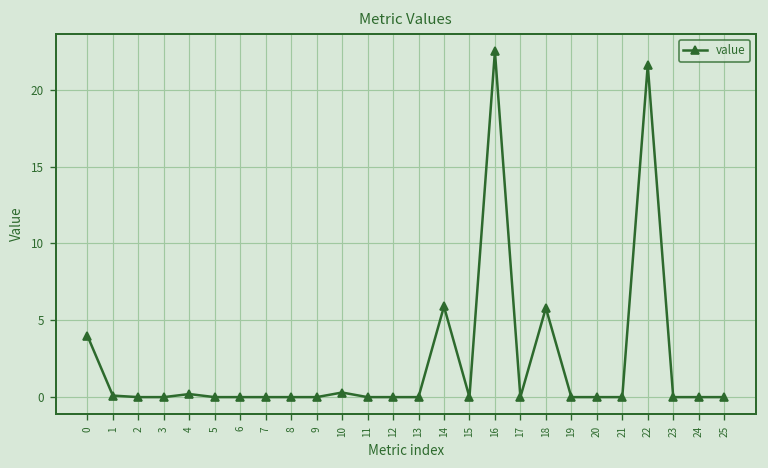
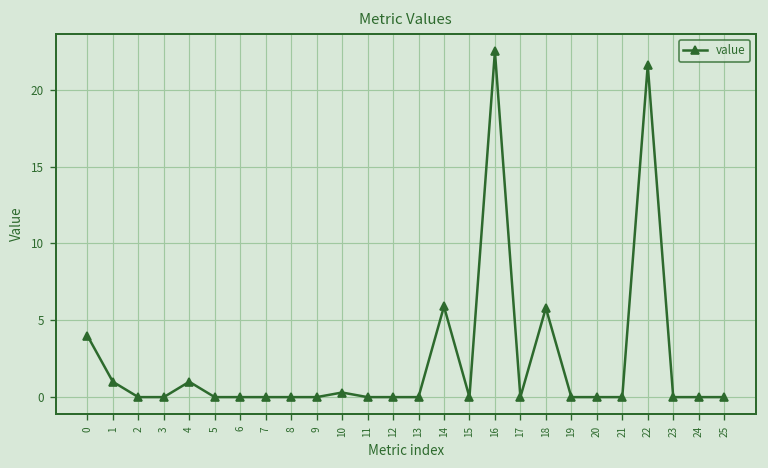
1: 0.1 -> 1.0
4: 0.2 -> 1.0
